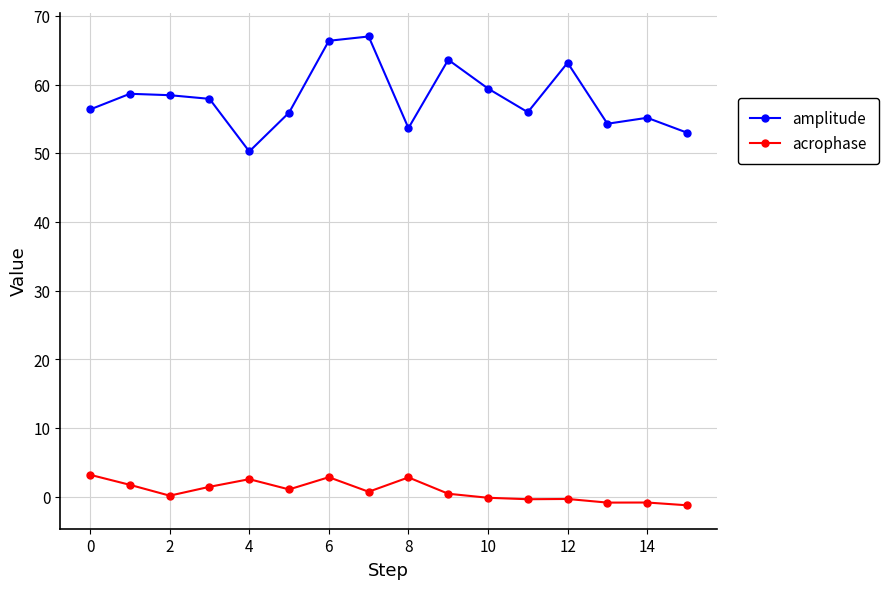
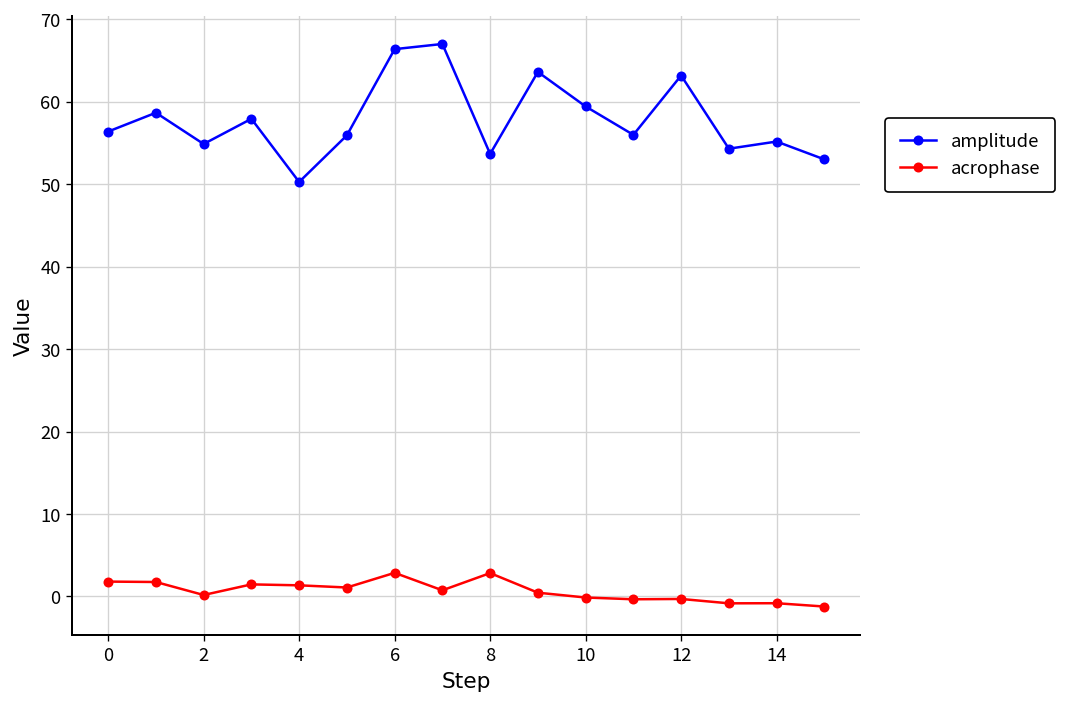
acrophase, 0: 3 -> 2
amplitude, 2: 58 -> 55
acrophase, 4: 3 -> 1
